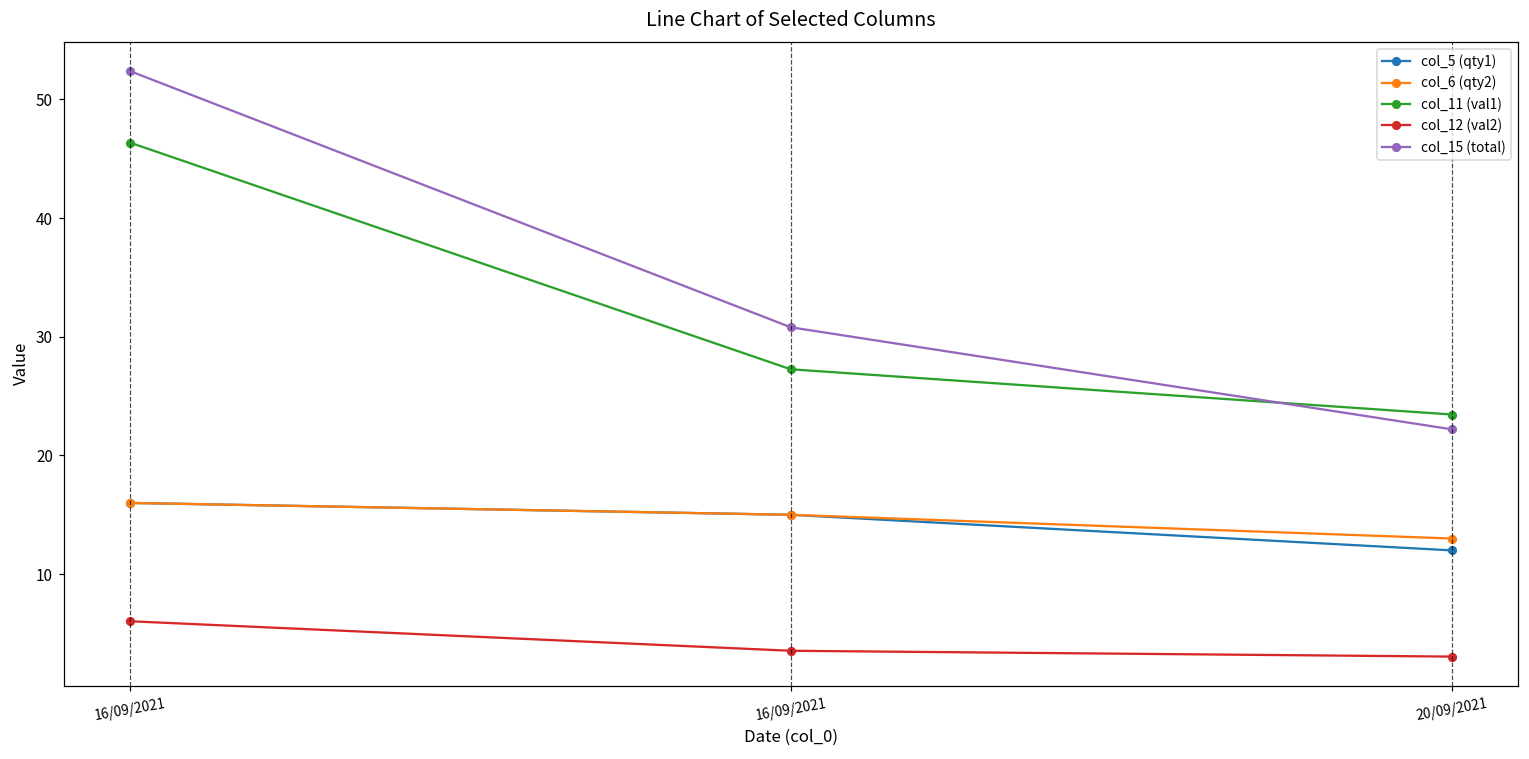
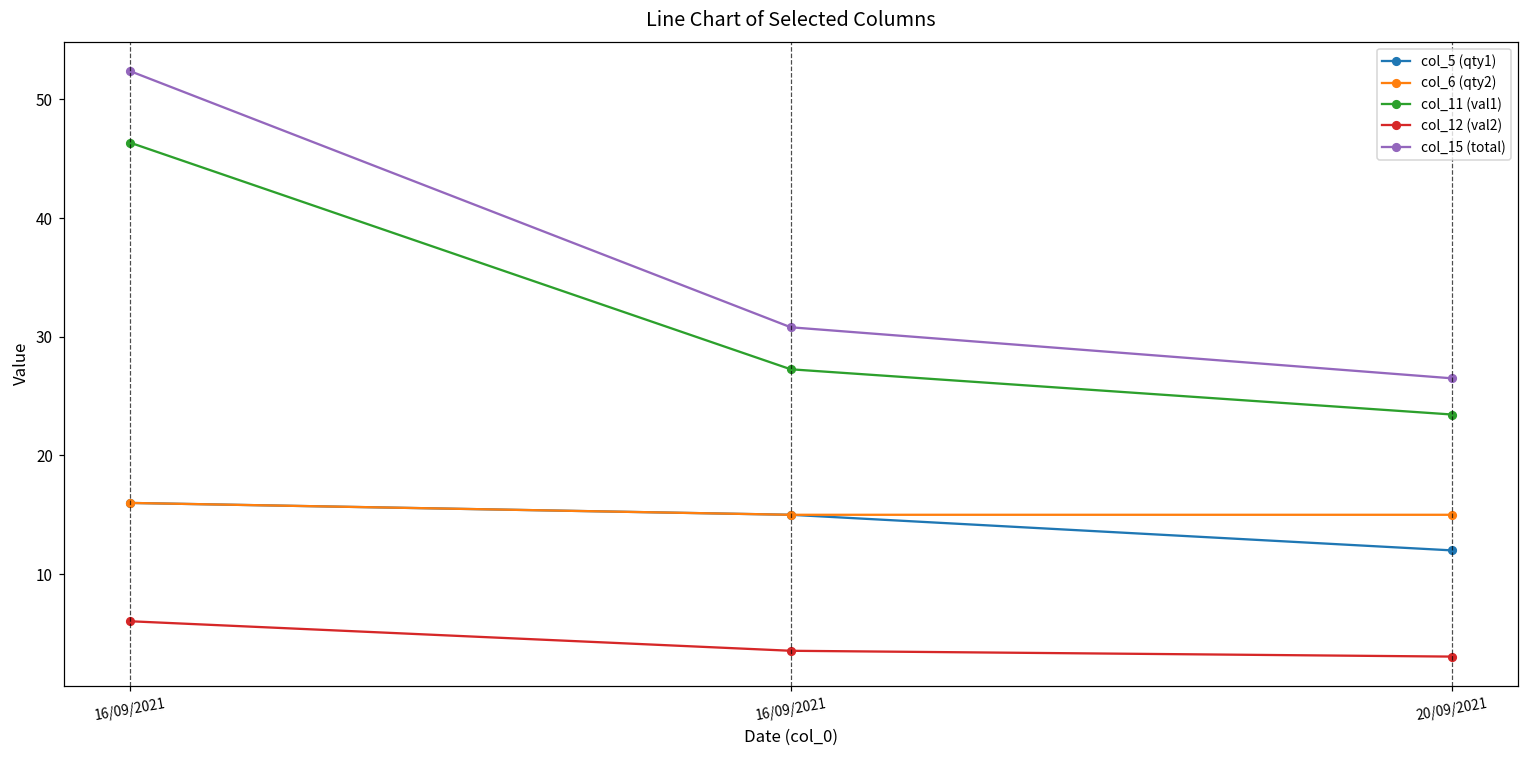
col_6 (qty2), 20/09/2021: 13 -> 15
col_15 (total), 20/09/2021: 22.2 -> 26.5
